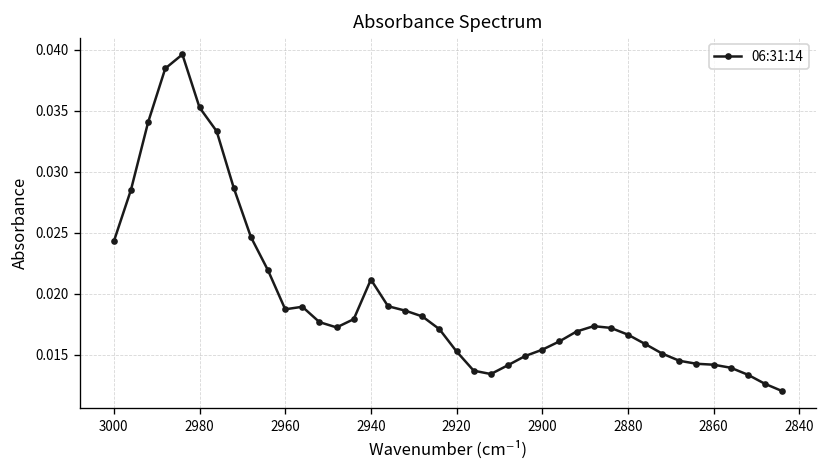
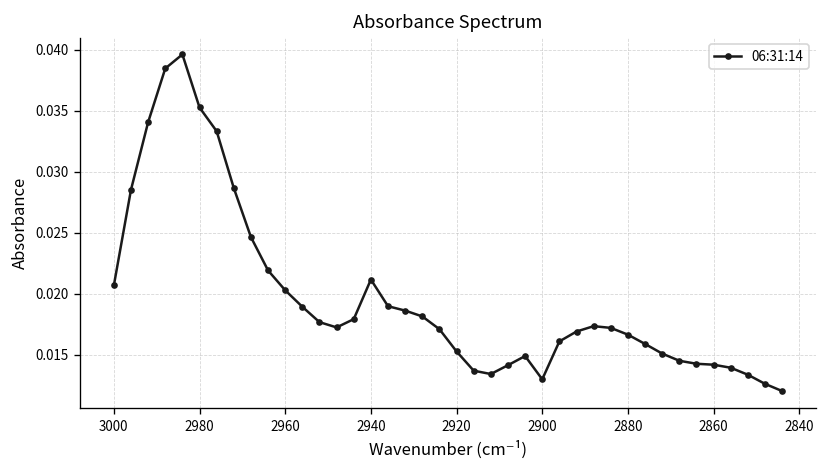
3000: 0.0243 -> 0.0207
2960: 0.0187 -> 0.0203
2900: 0.0154 -> 0.0130
